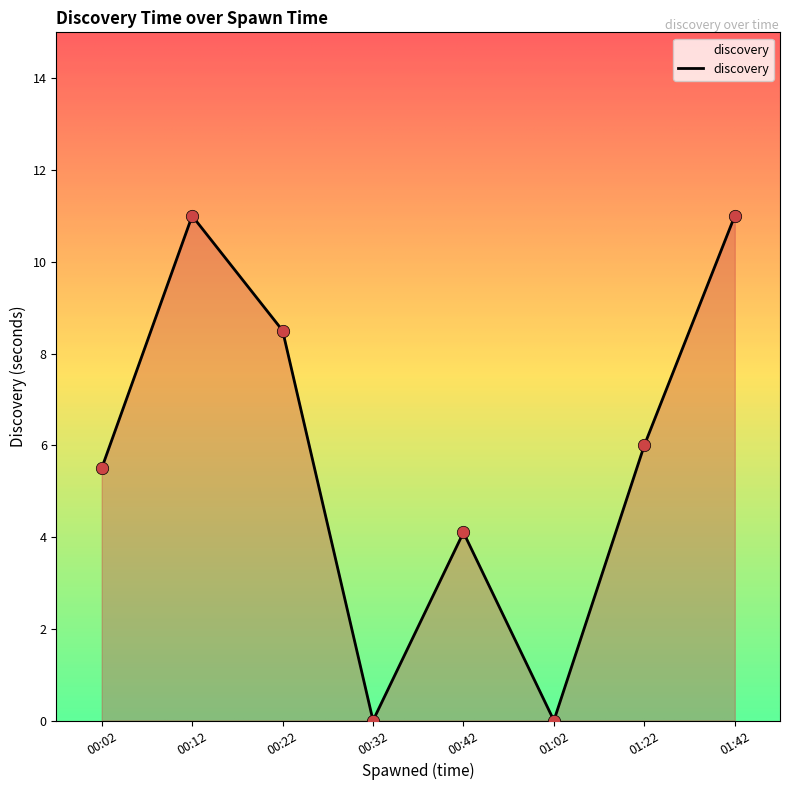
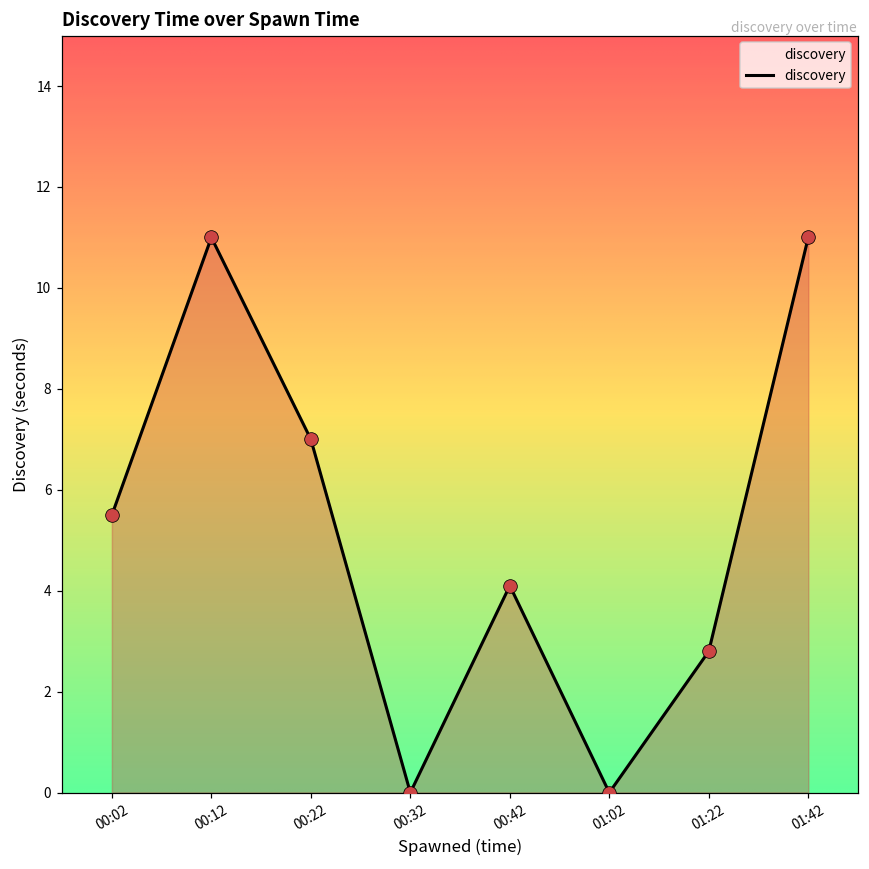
00:22: 8.5 -> 7.0
01:22: 6.0 -> 2.8
